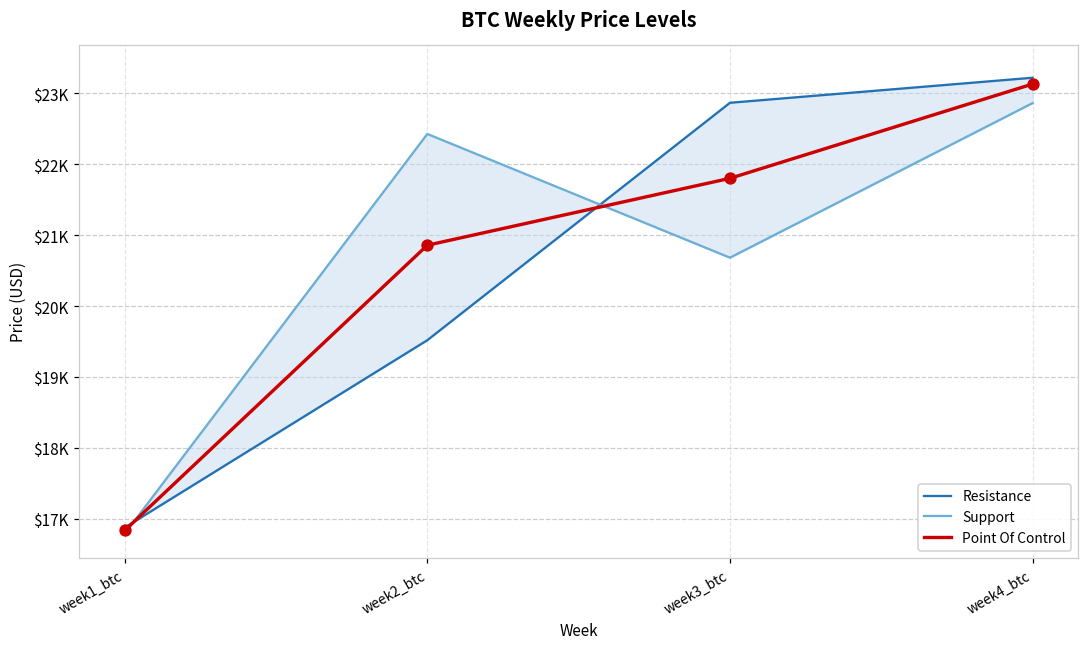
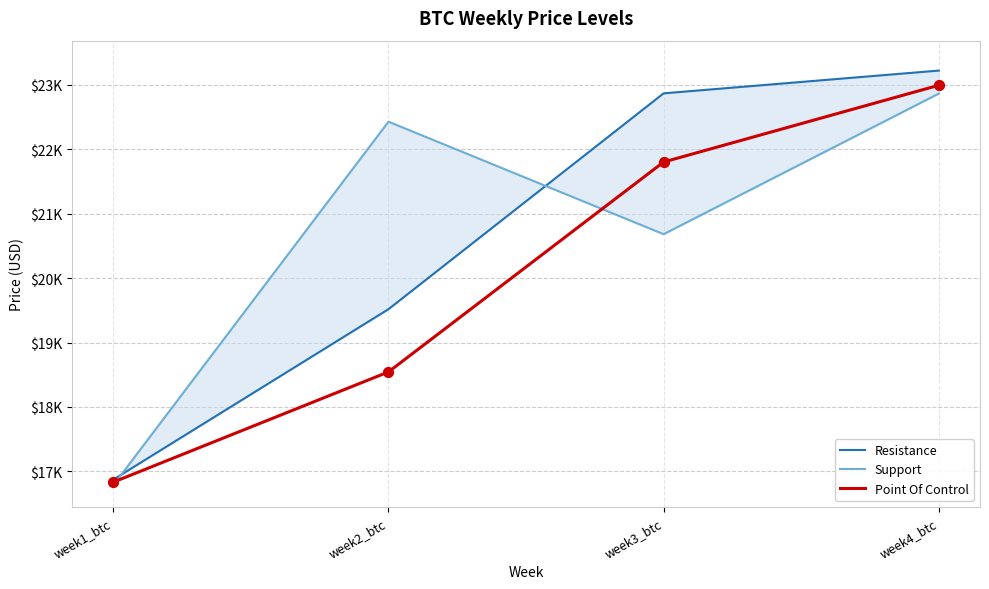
Point Of Control, week2_btc: $20900 -> $18500
Point Of Control, week4_btc: $23100 -> $23000
